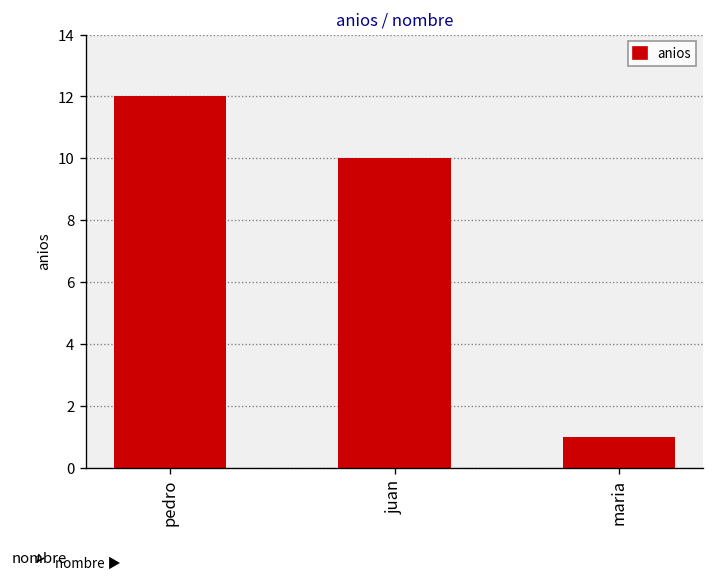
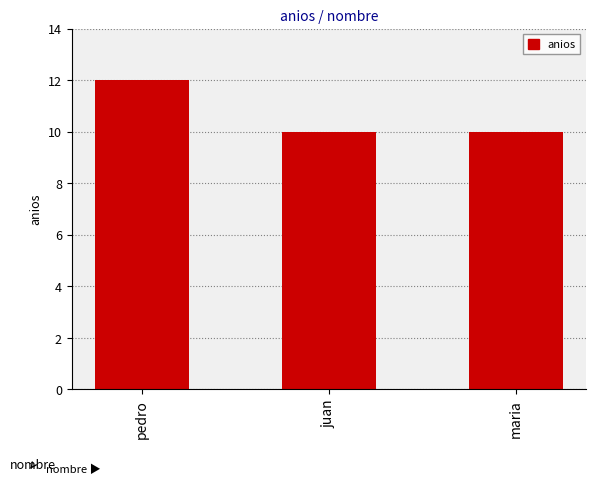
maria: 1 -> 10
